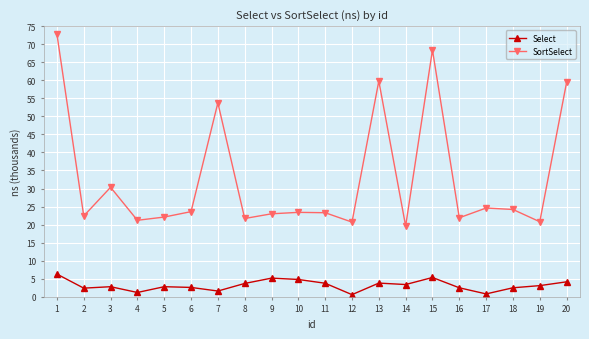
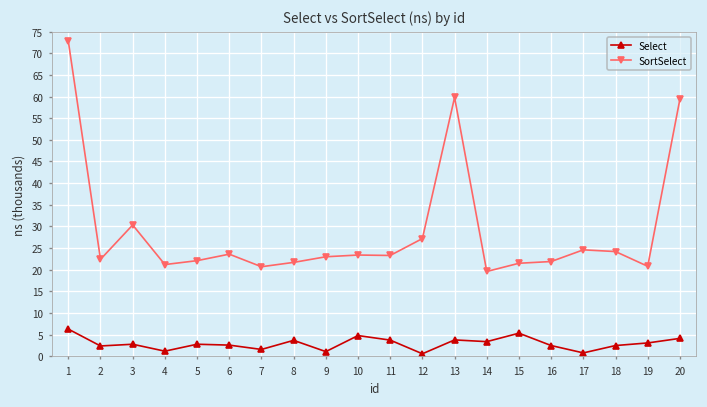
SortSelect, 7: 54 -> 21
Select, 9: 5 -> 1
SortSelect, 12: 21 -> 27
SortSelect, 15: 68 -> 22
